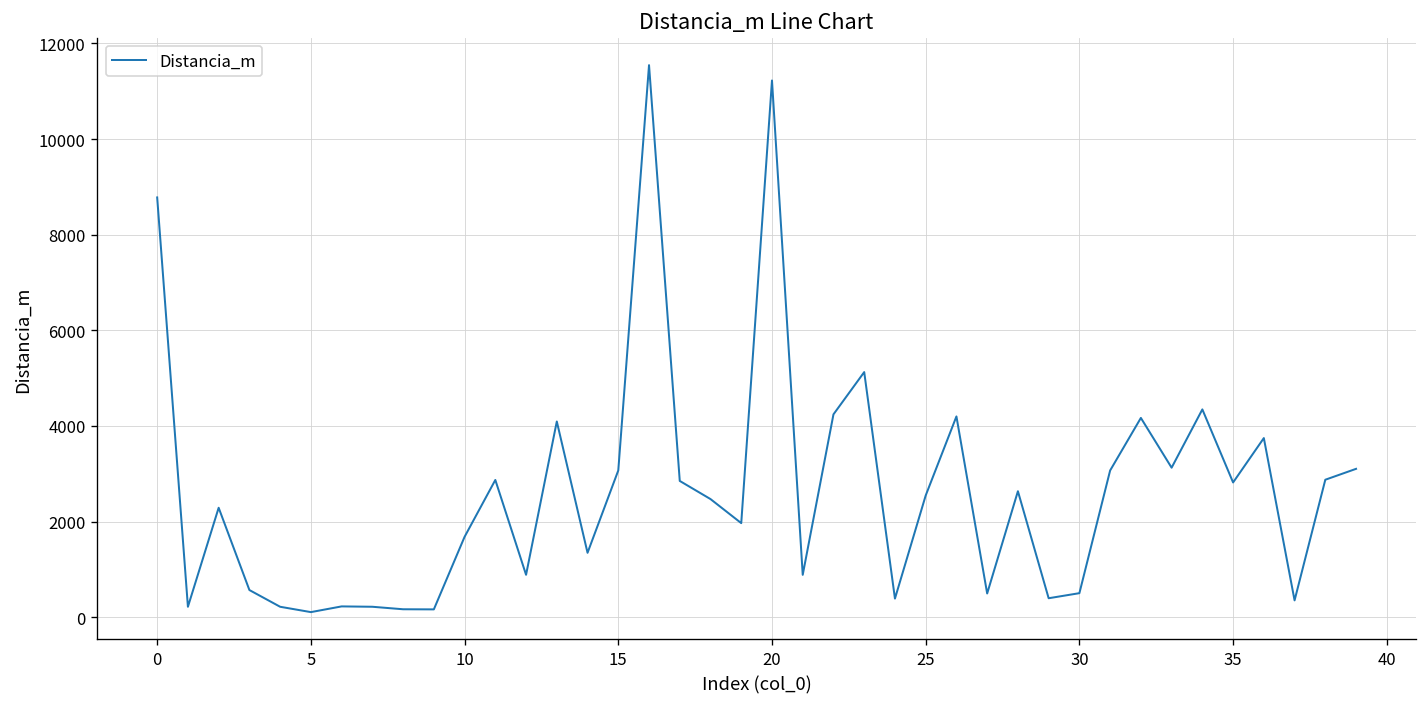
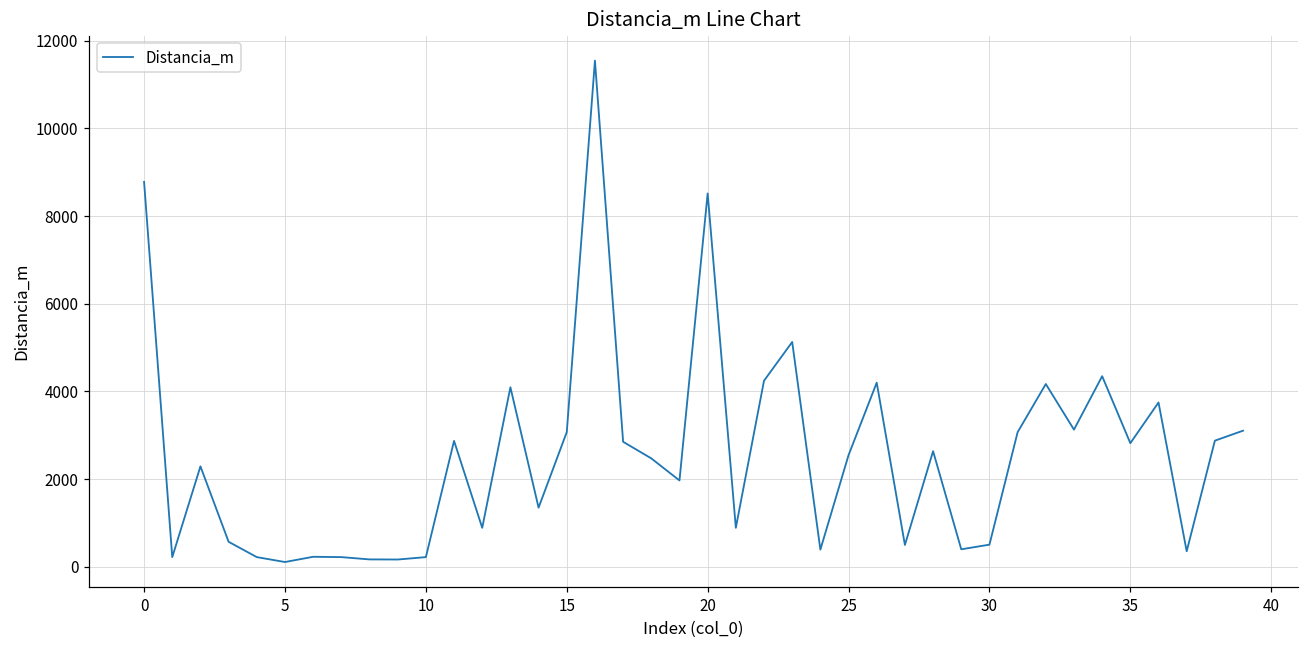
10: 1700 -> 200
20: 11200 -> 8500
